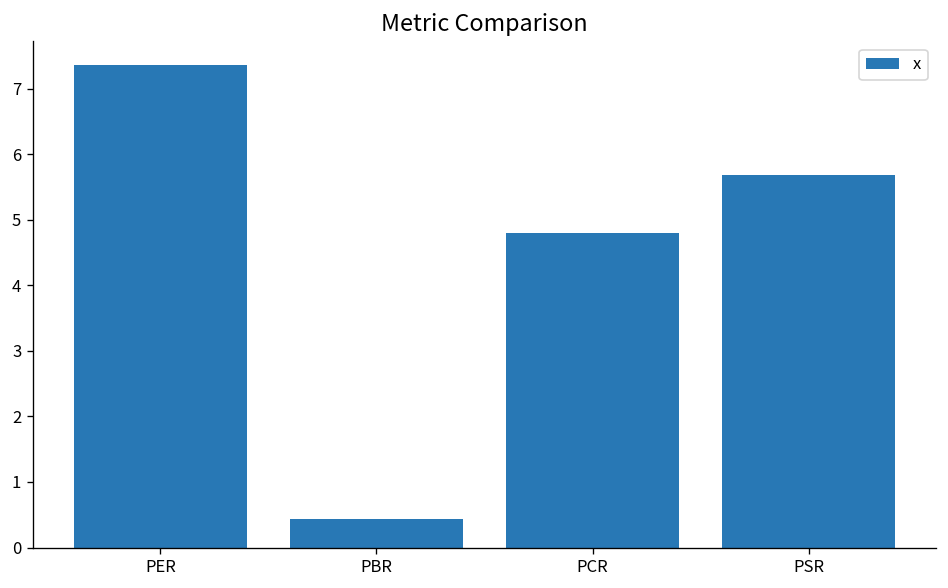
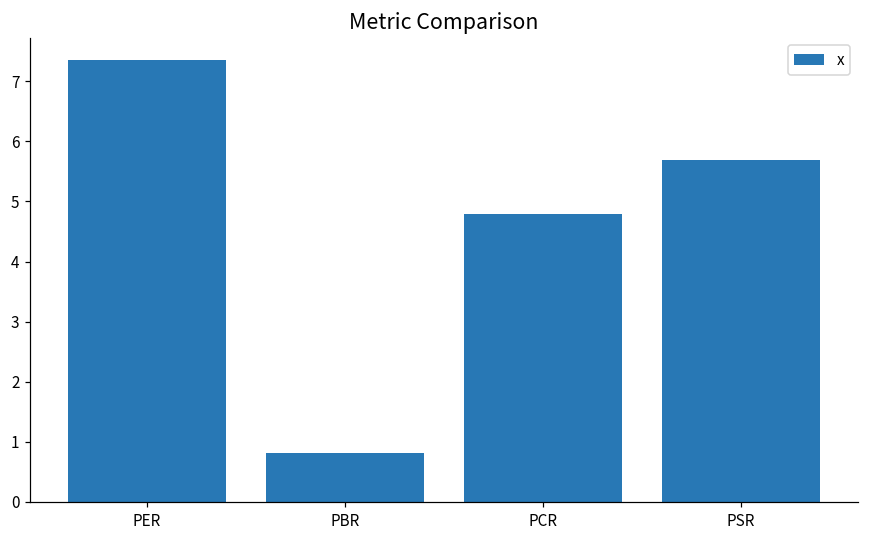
PBR: 0.4 -> 0.8
